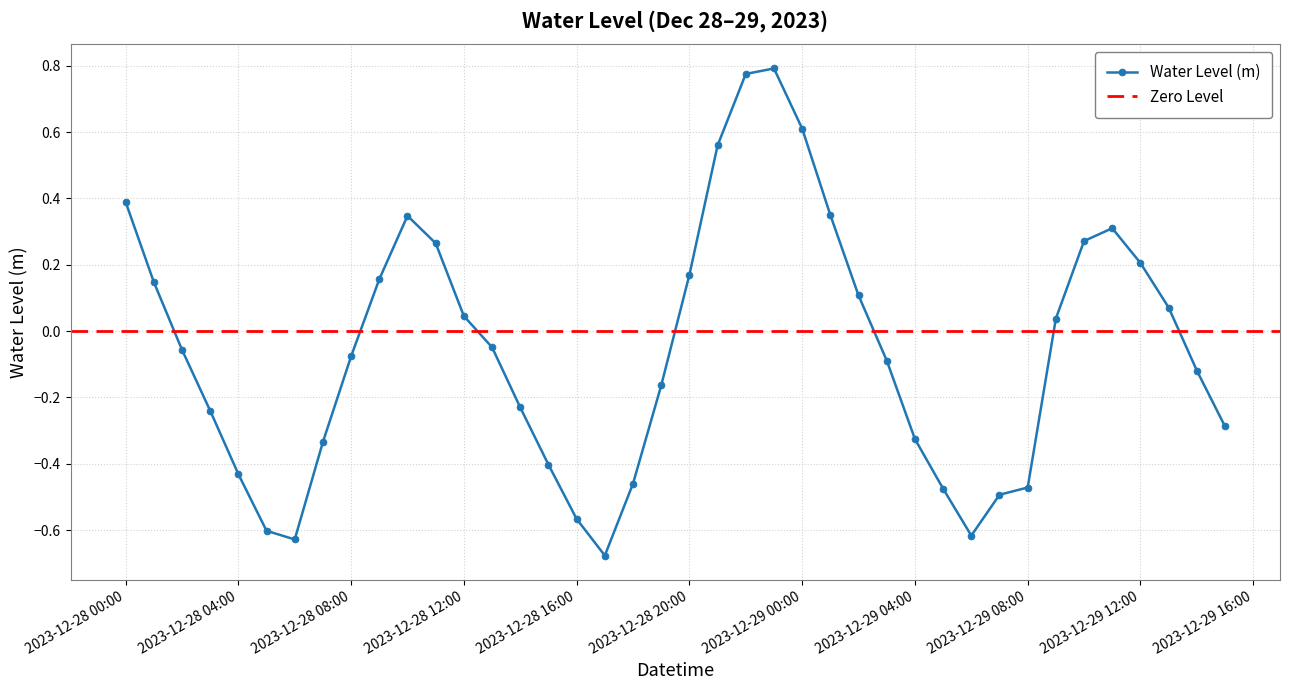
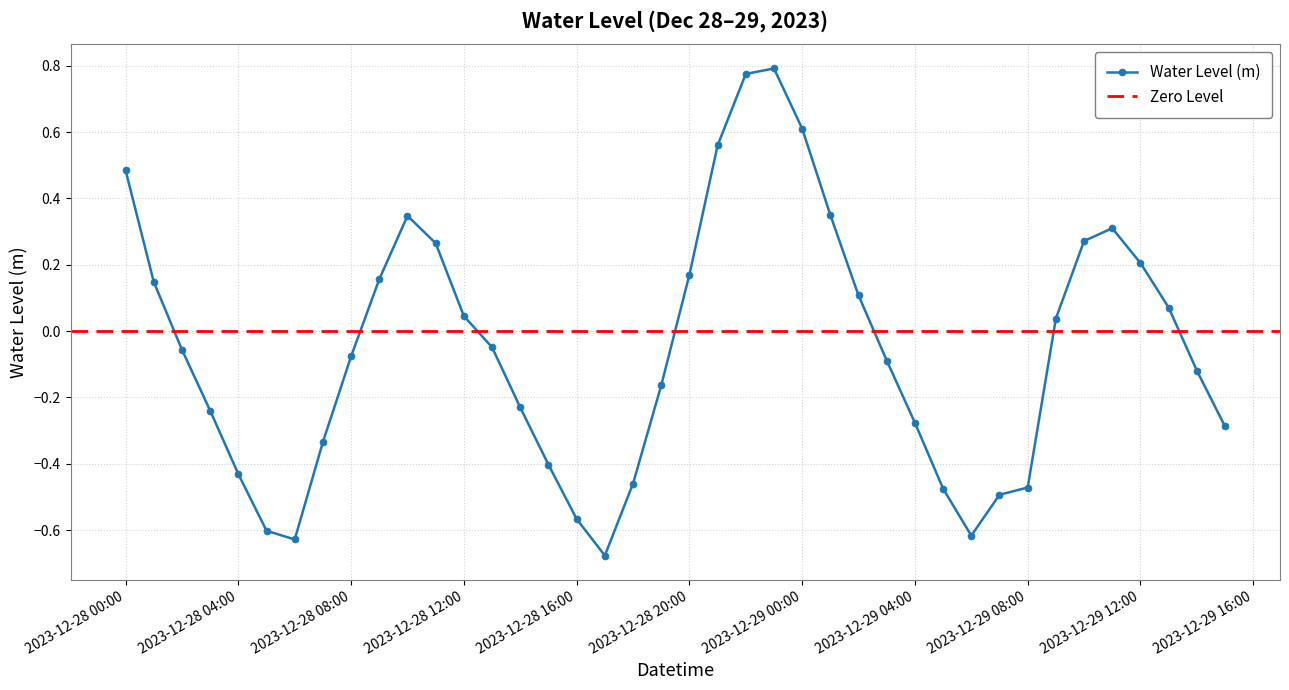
2023-12-28 00:00: 0.39 -> 0.48
2023-12-29 04:00: -0.33 -> -0.28
